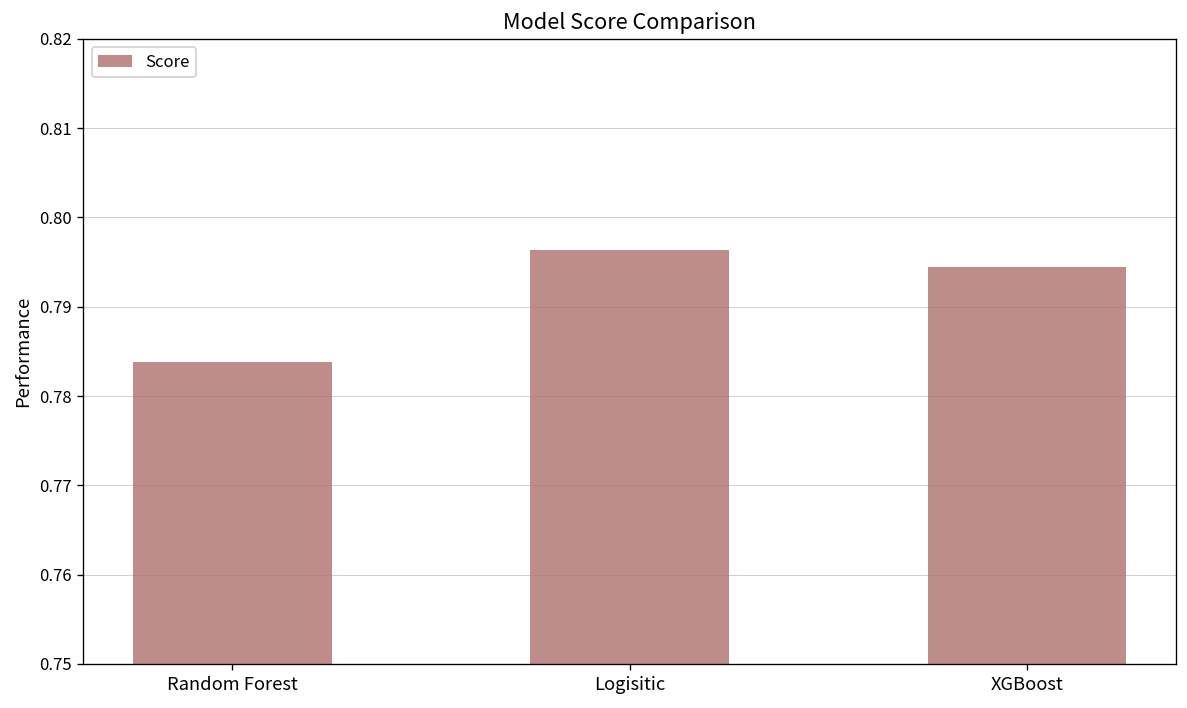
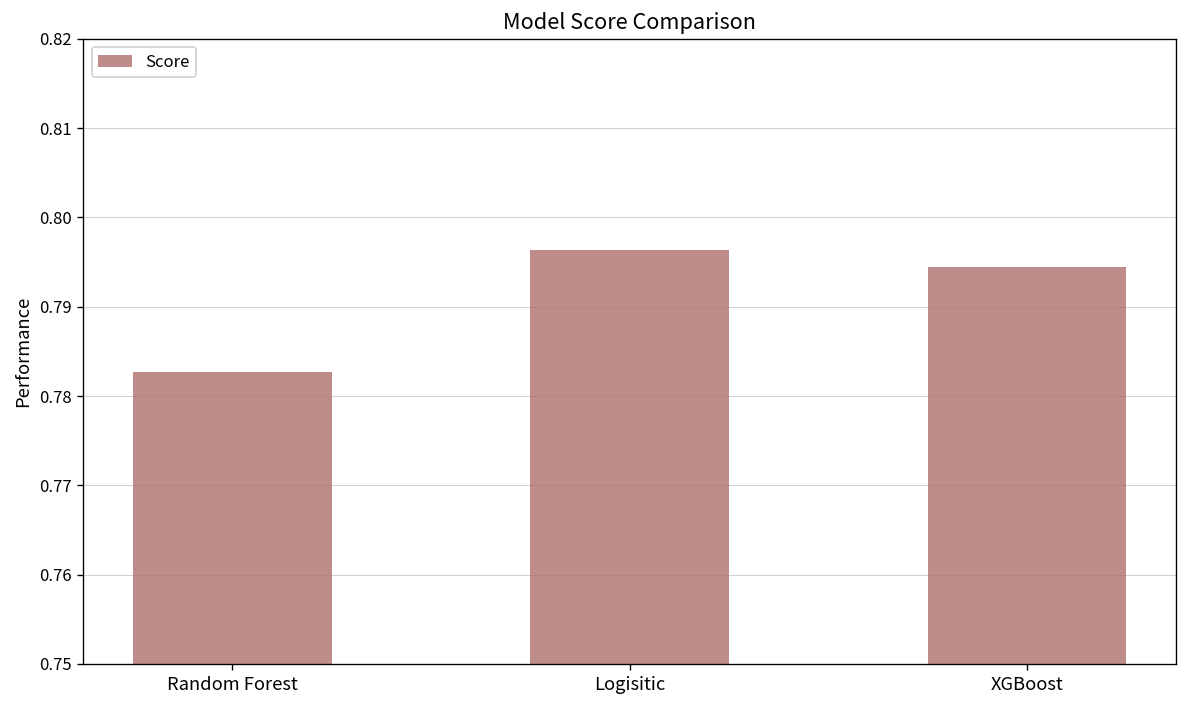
Random Forest: 0.784 -> 0.783
